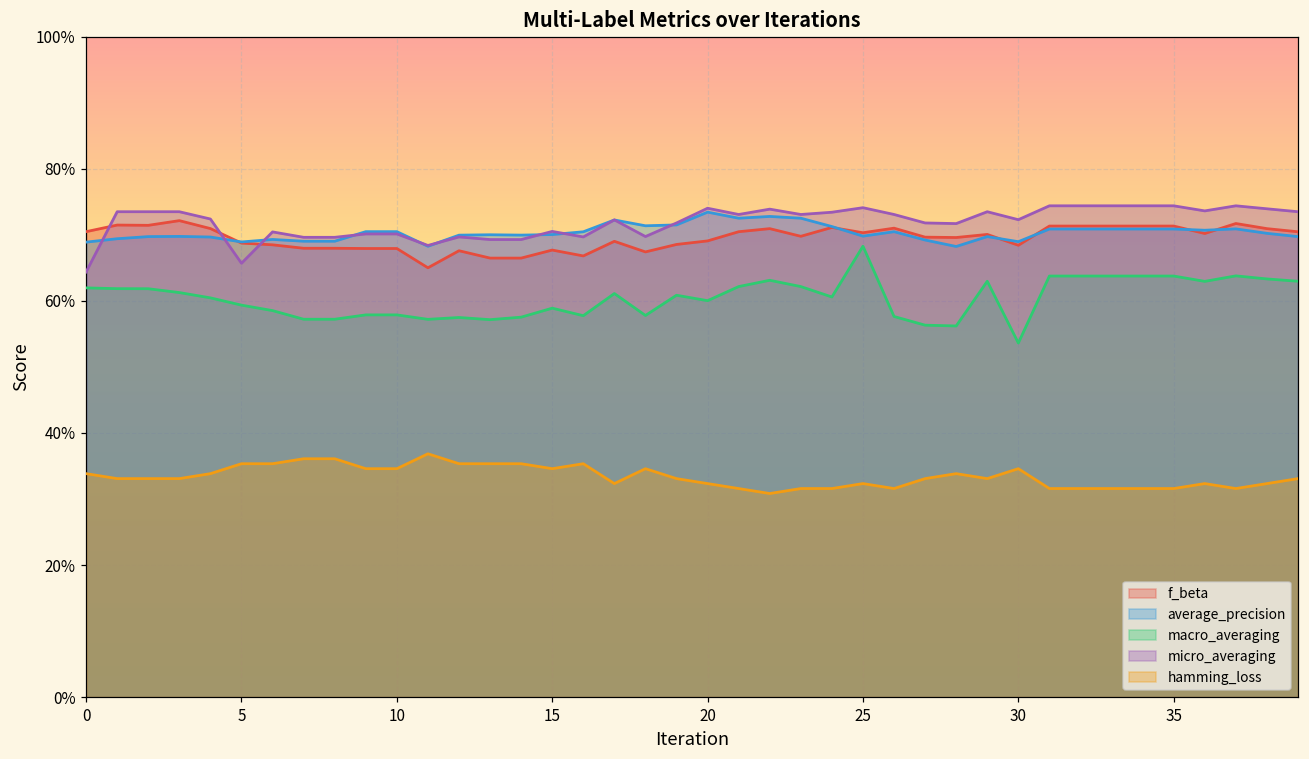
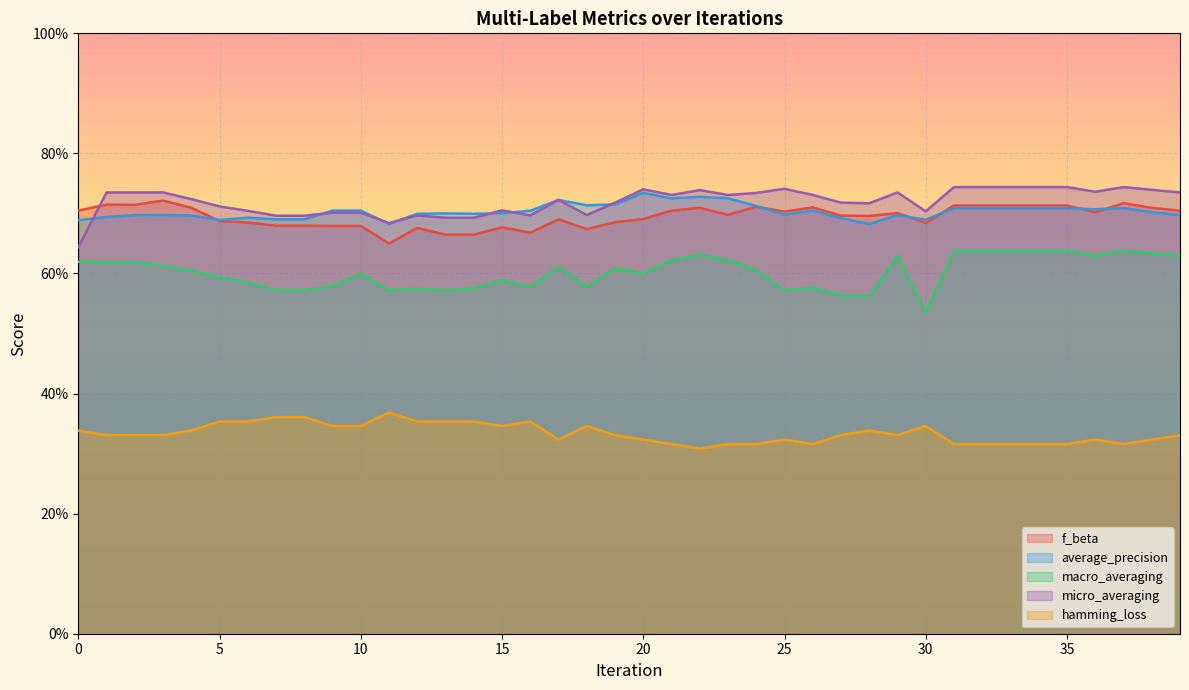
micro_averaging, 5: 66% -> 71%
macro_averaging, 10: 58% -> 60%
macro_averaging, 25: 68% -> 57%
micro_averaging, 30: 72% -> 70%
